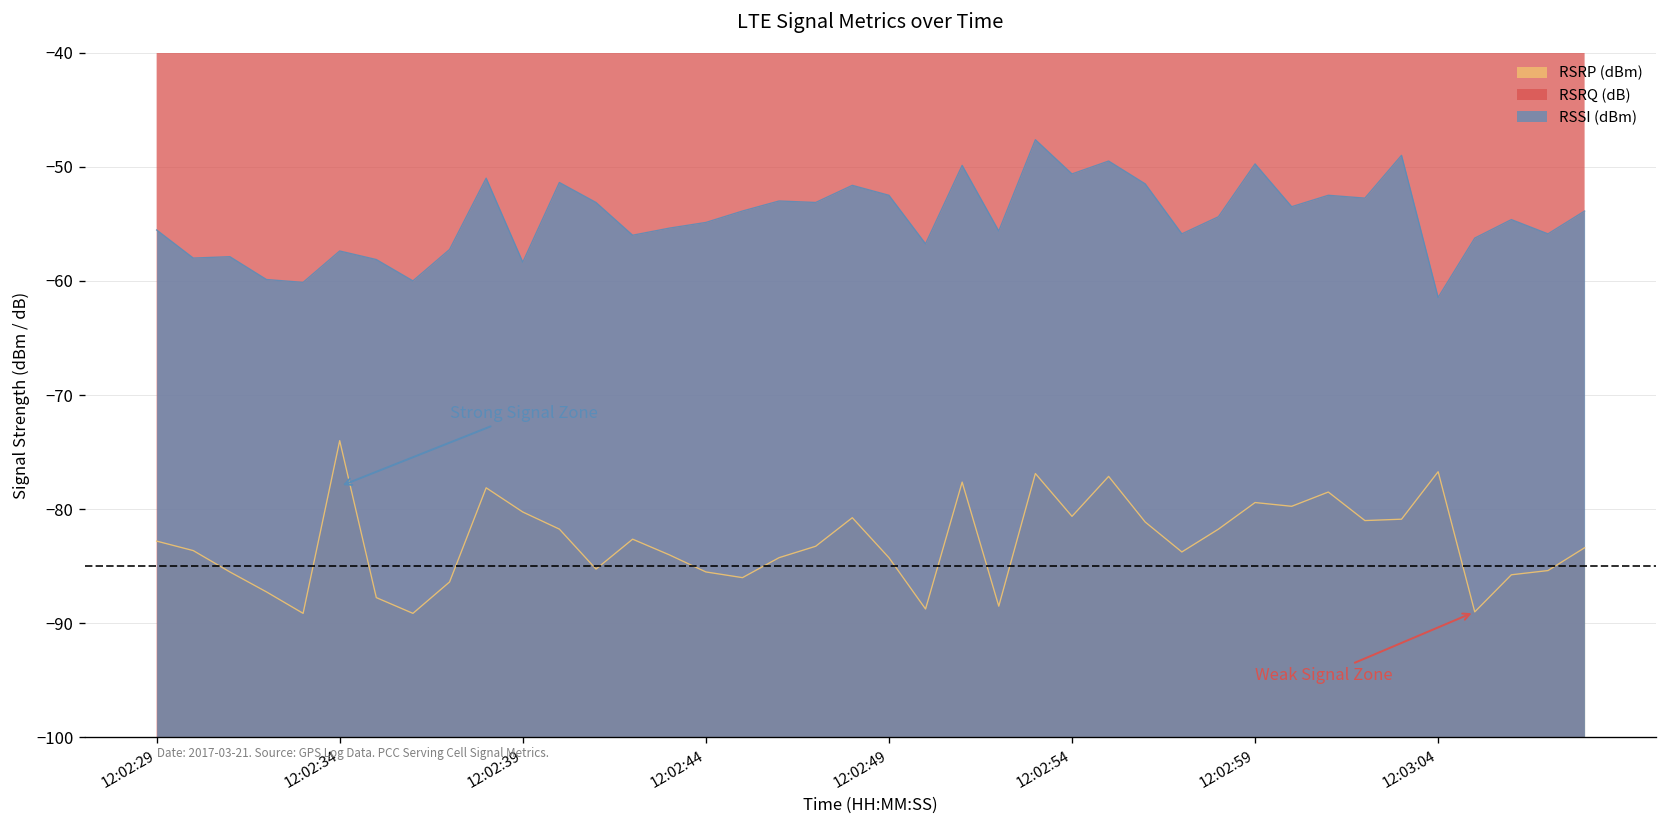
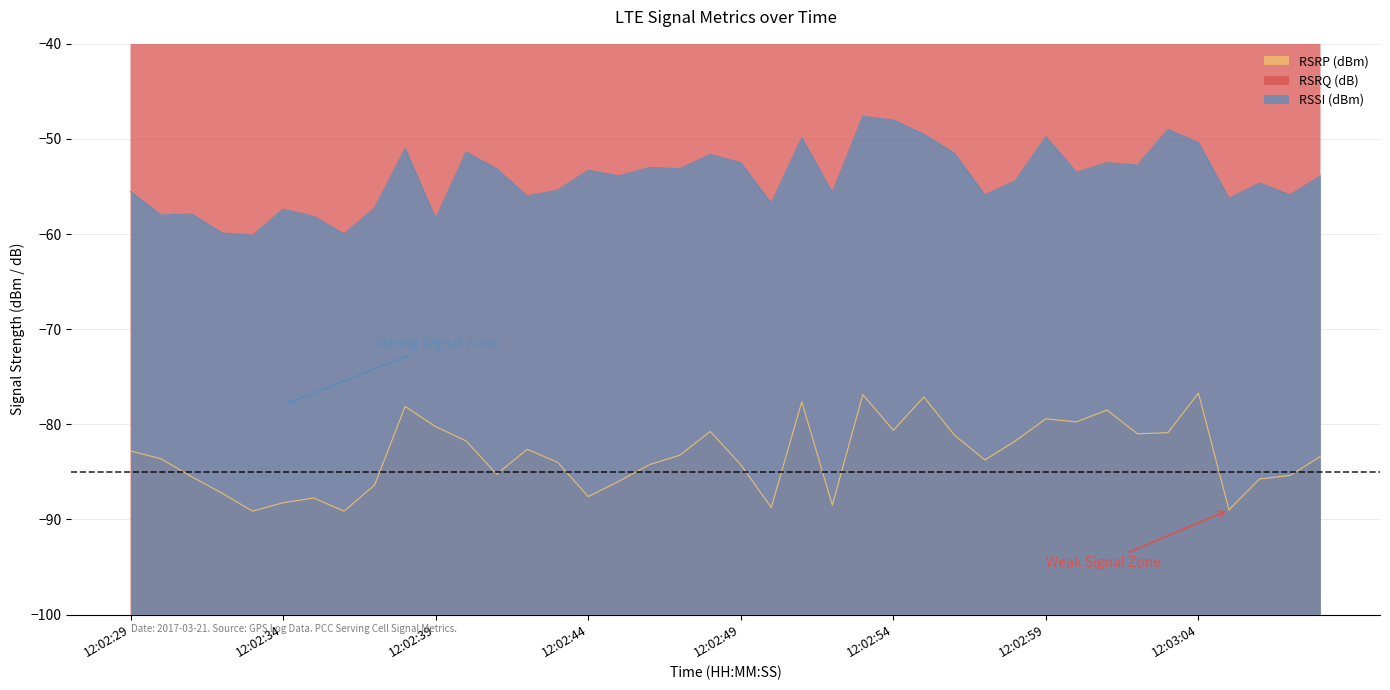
RSRP (dBm), 12:02:34: -74 -> -88
RSRP (dBm), 12:02:44: -86 -> -88
RSSI (dBm), 12:02:44: -55 -> -53
RSSI (dBm), 12:02:54: -51 -> -48
RSSI (dBm), 12:03:04: -61 -> -50
